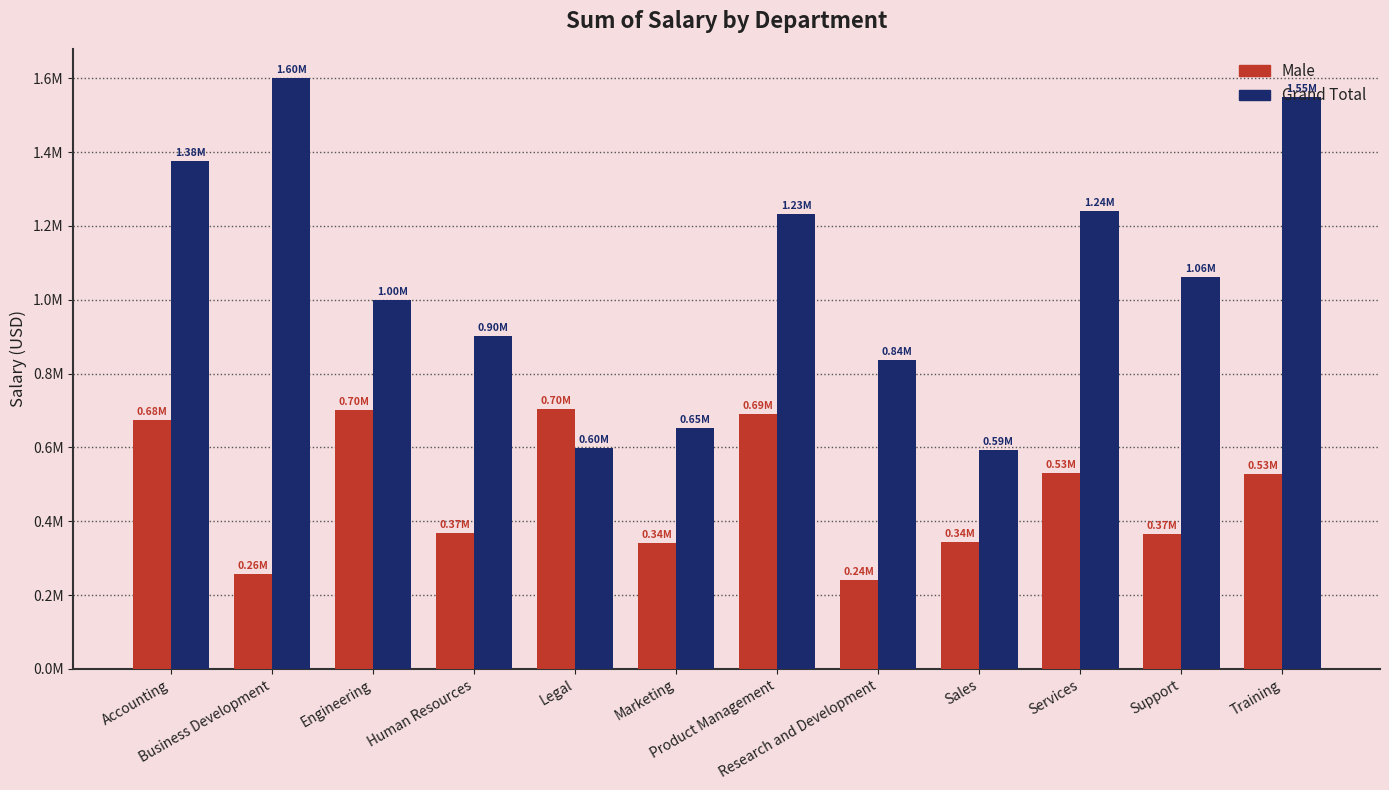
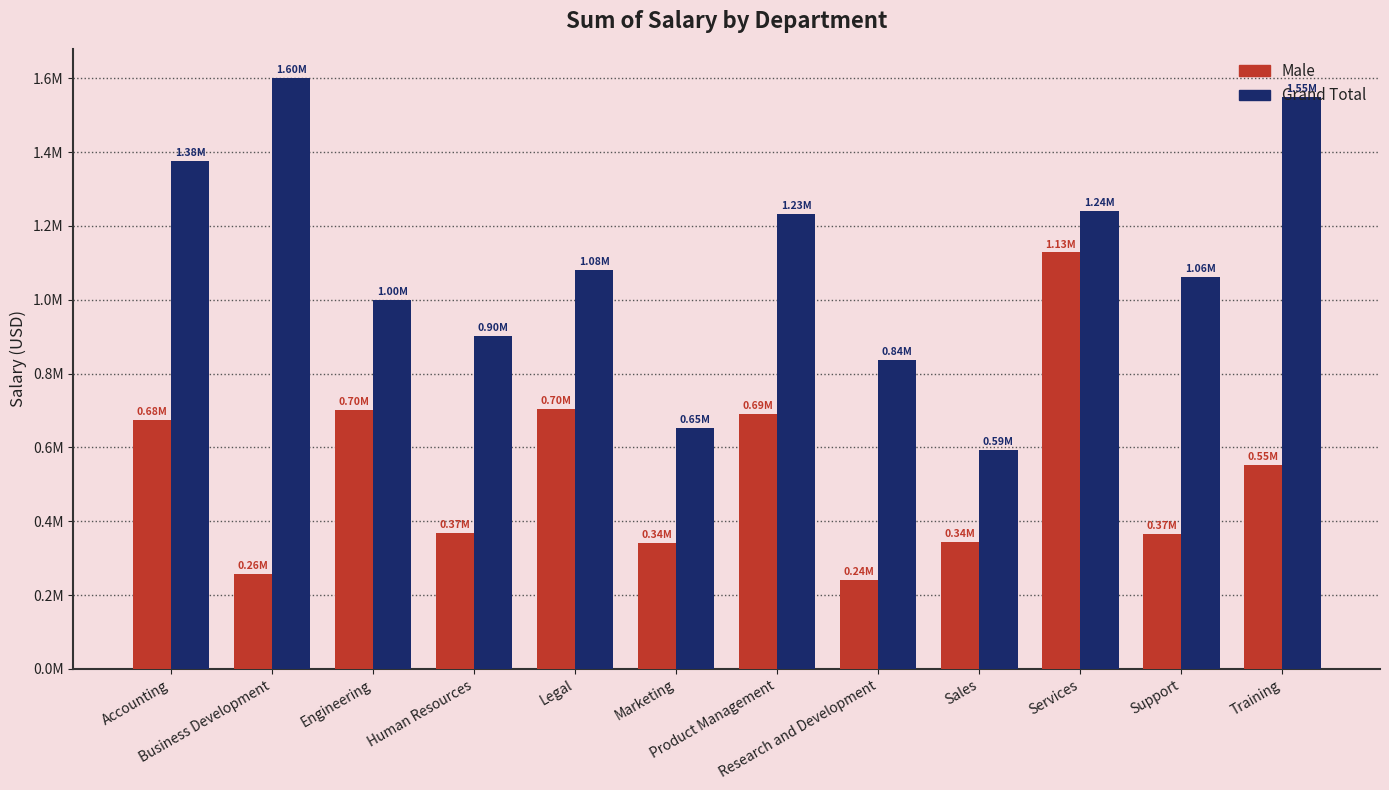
Grand Total, Legal: 0.60M -> 1.08M
Male, Services: 0.53M -> 1.13M
Male, Training: 0.53M -> 0.55M
